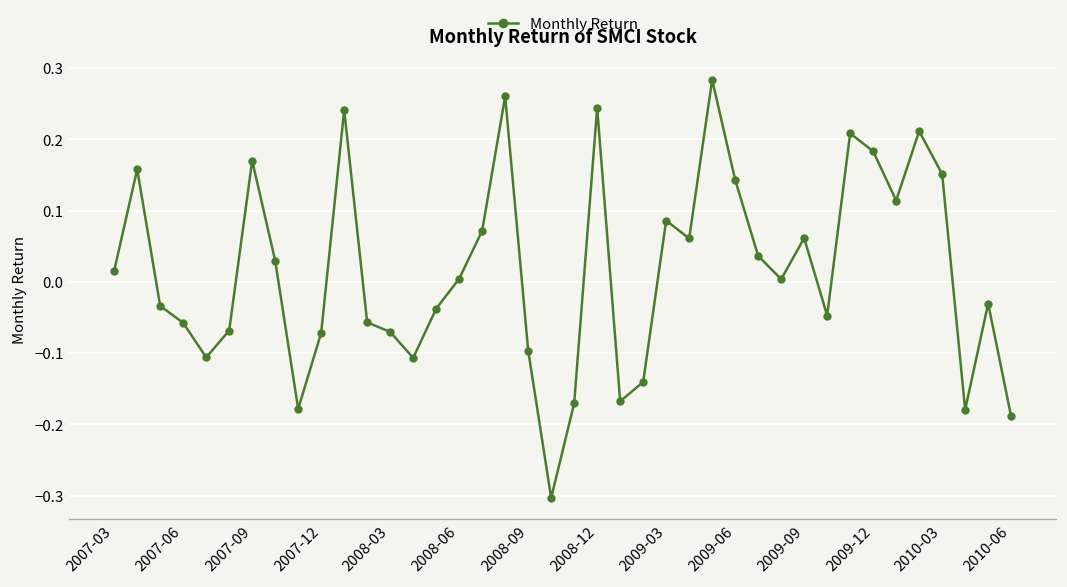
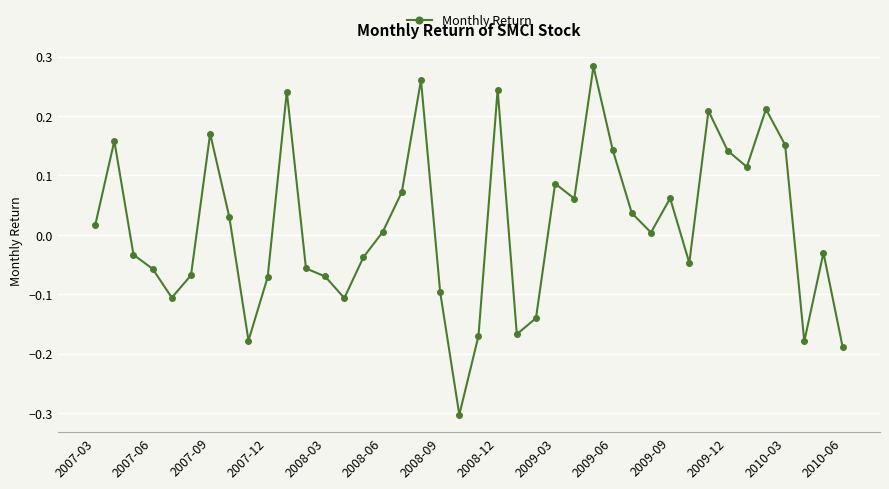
2009-12: 0.18 -> 0.14
